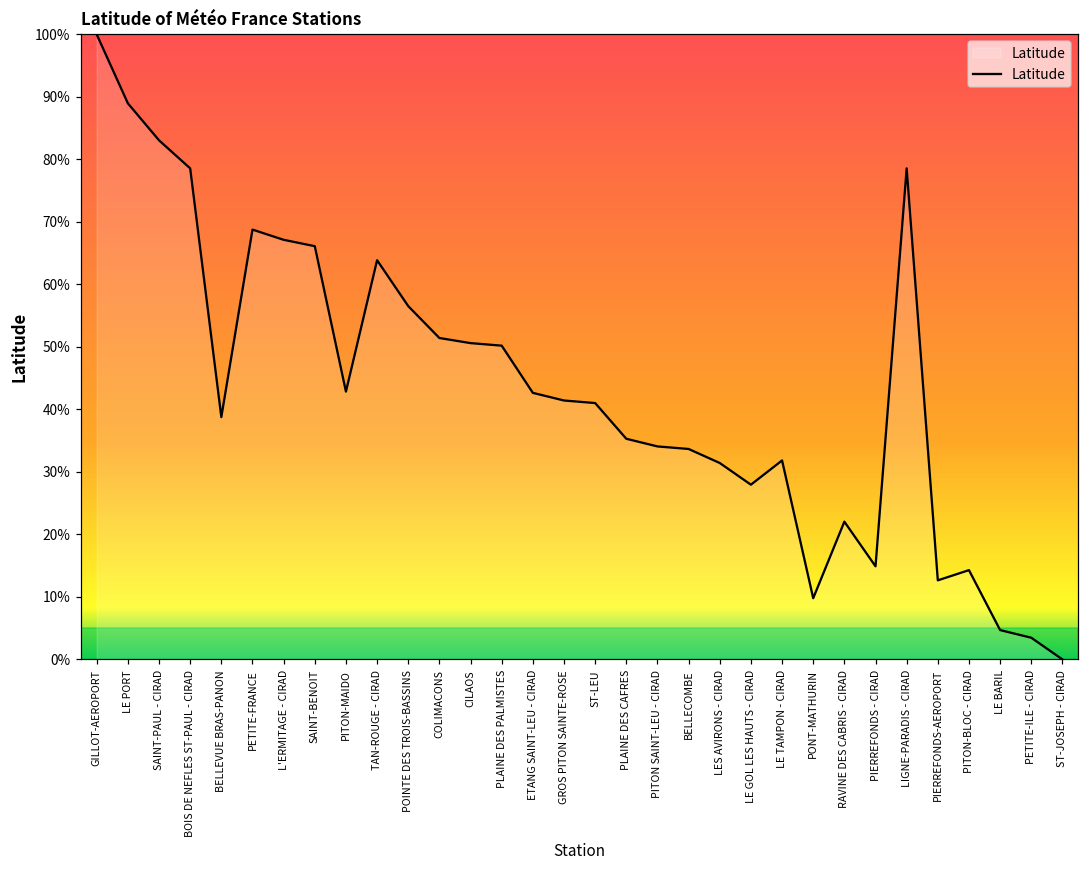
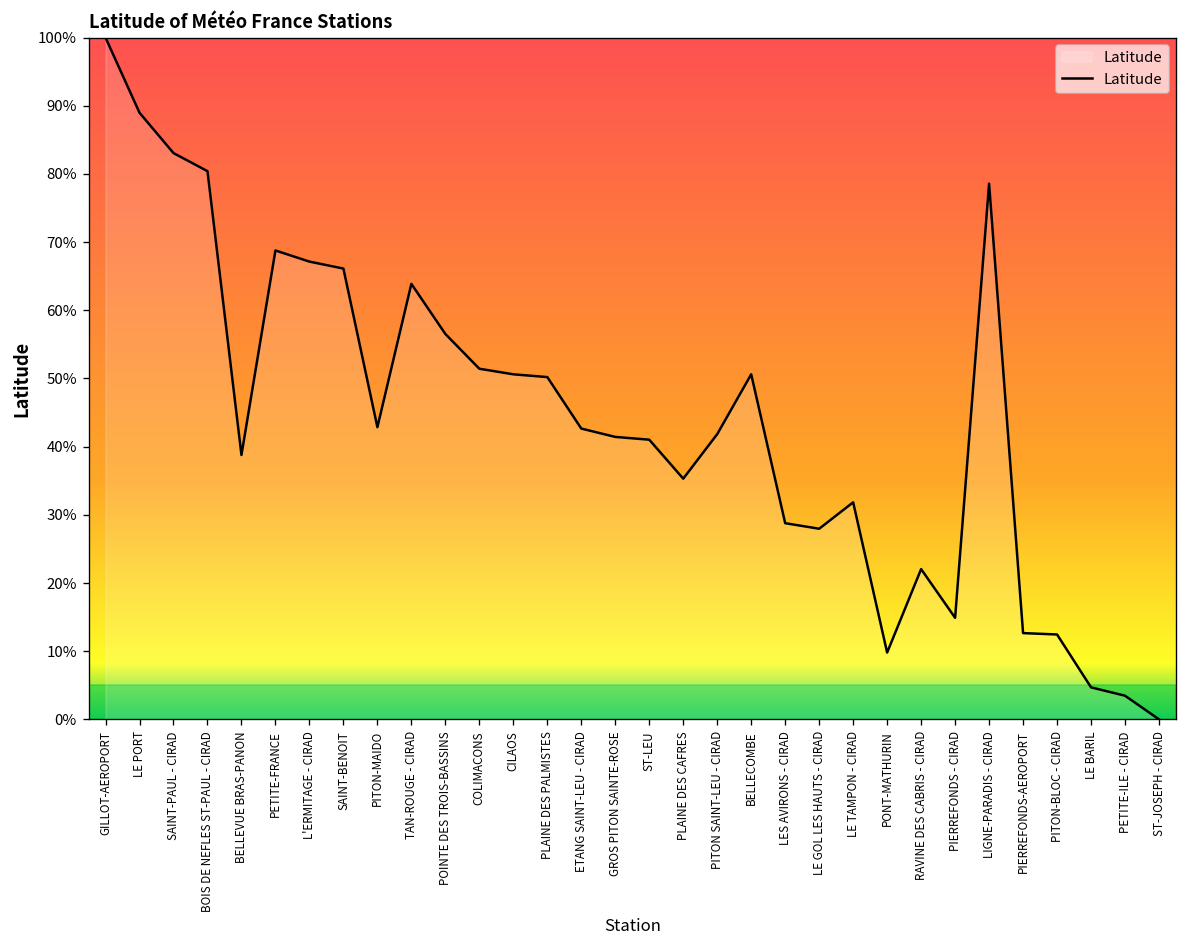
BOIS DE NEFLES ST-PAUL - CIRAD: 79% -> 80%
PITON SAINT-LEU - CIRAD: 34% -> 42%
BELLECOMBE: 34% -> 51%
LES AVIRONS - CIRAD: 31% -> 29%
PITON-BLOC - CIRAD: 14% -> 12%
